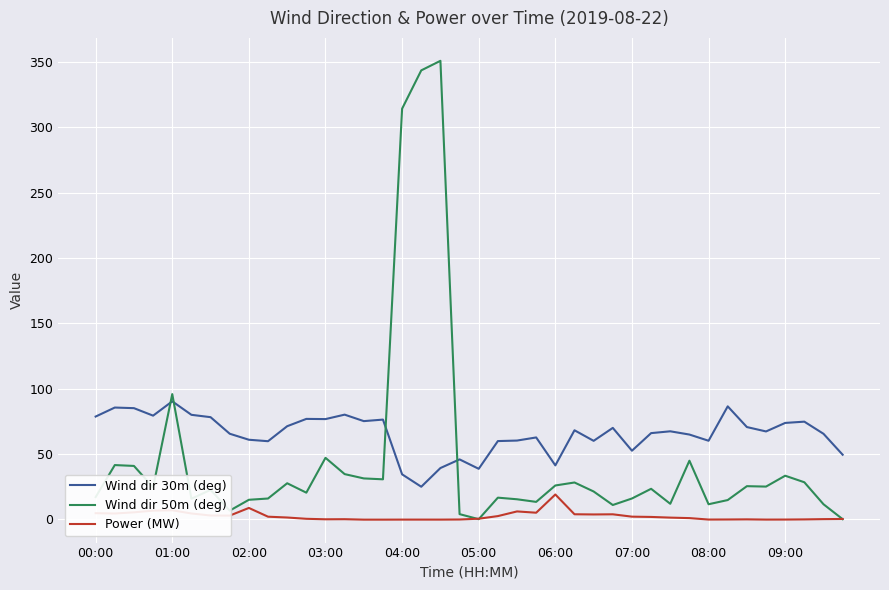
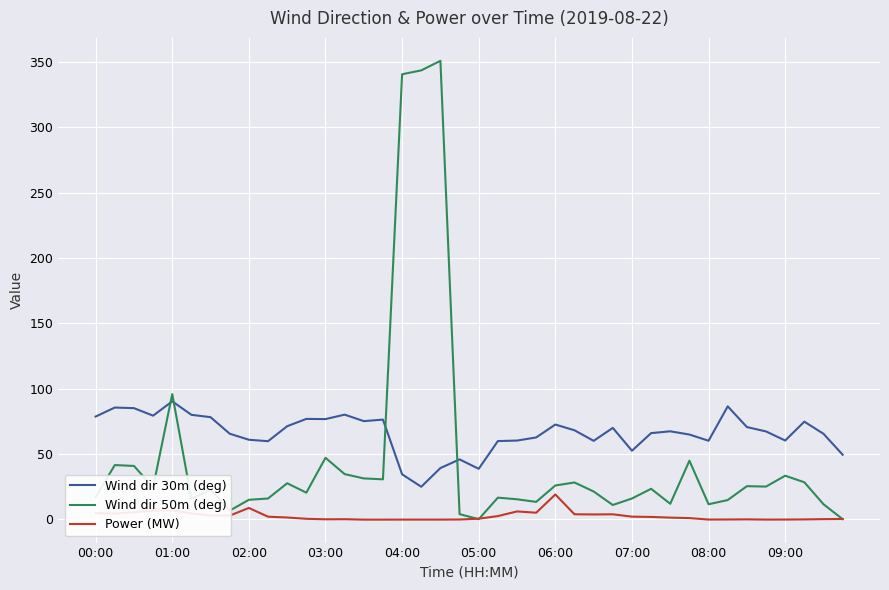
Wind dir 50m (deg), 04:00: 314 -> 341
Wind dir 30m (deg), 06:00: 41 -> 73
Wind dir 30m (deg), 09:00: 74 -> 60
